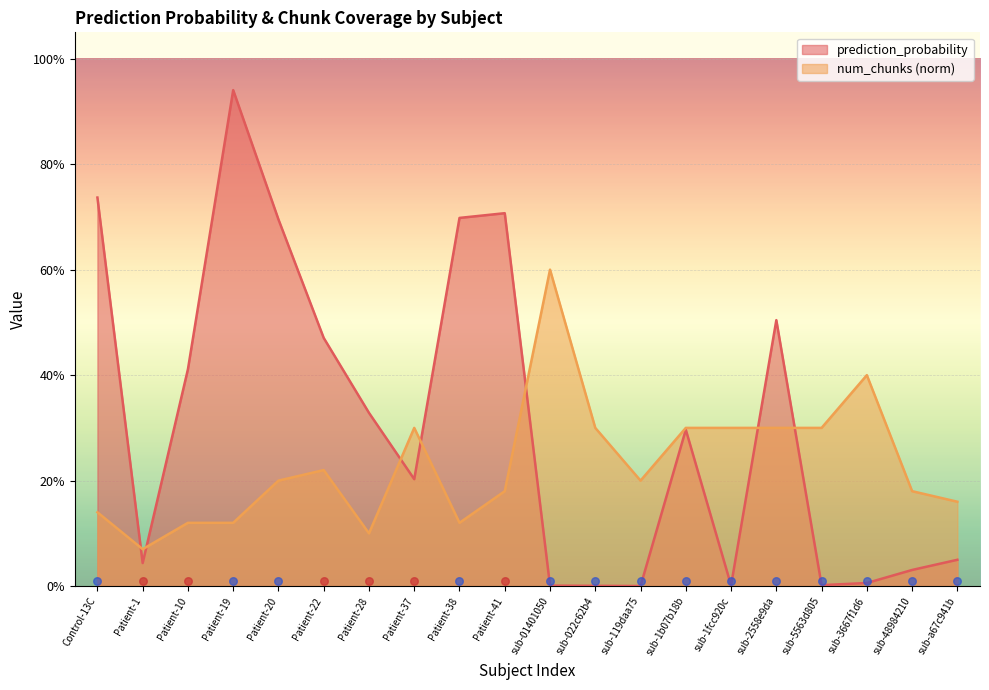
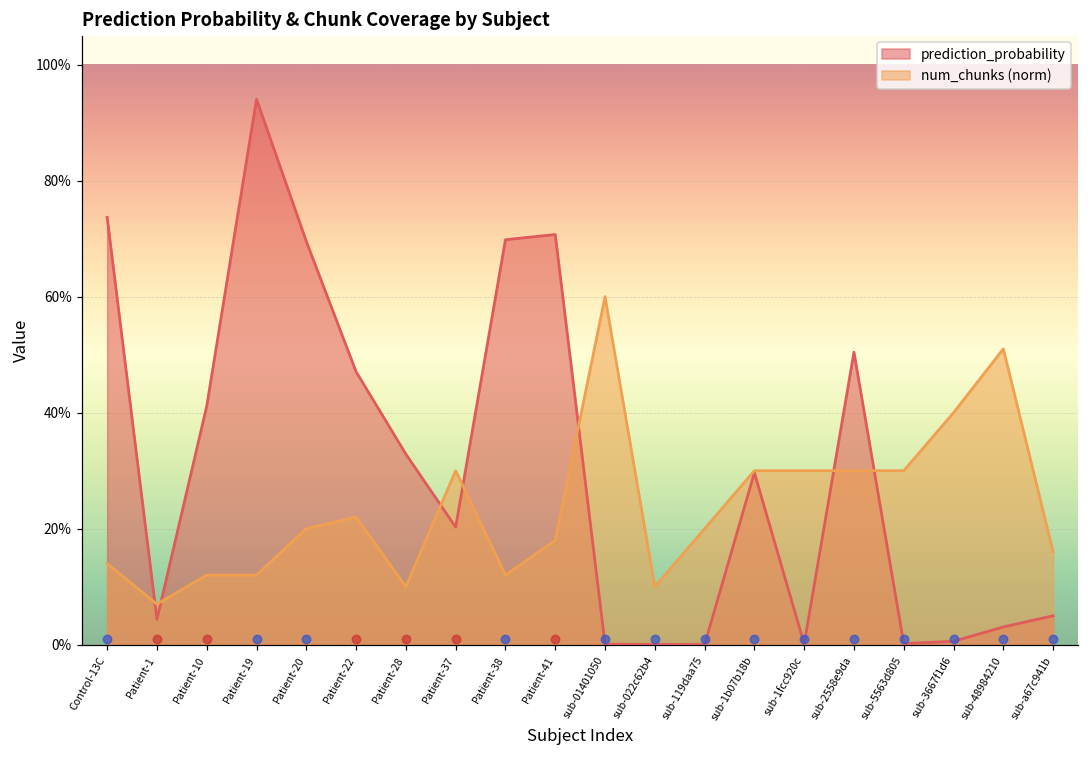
num_chunks (norm), sub-022c62b4: 30% -> 10%
num_chunks (norm), sub-48984210: 18% -> 51%
